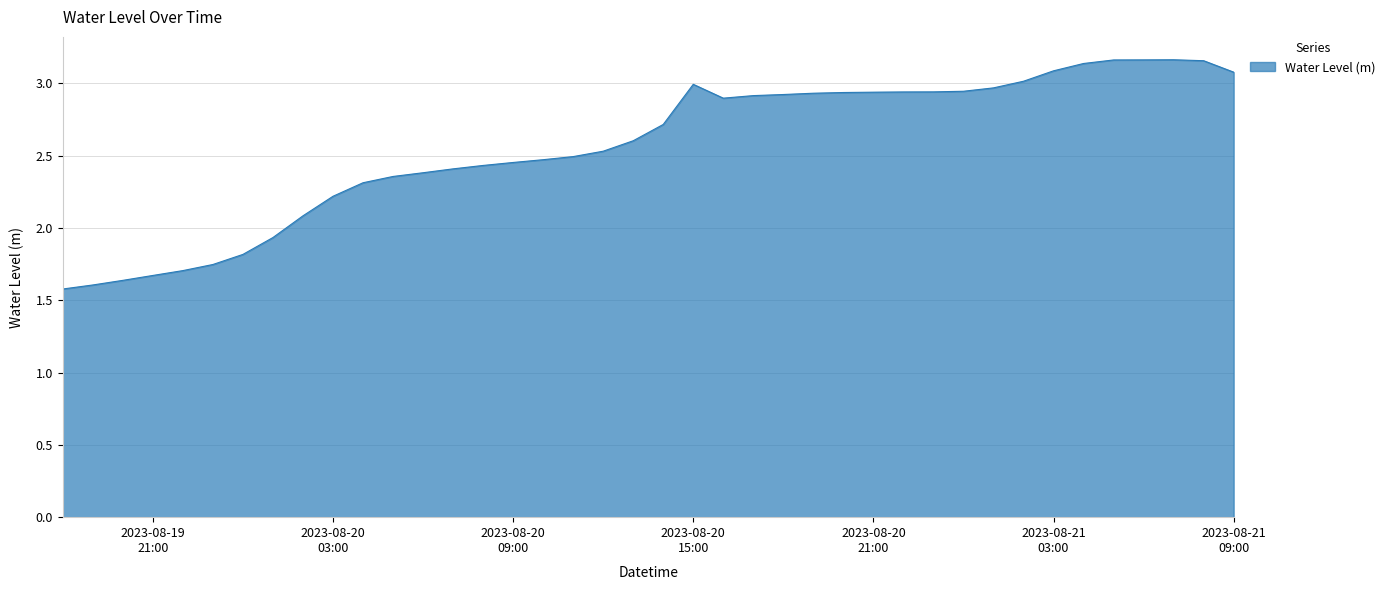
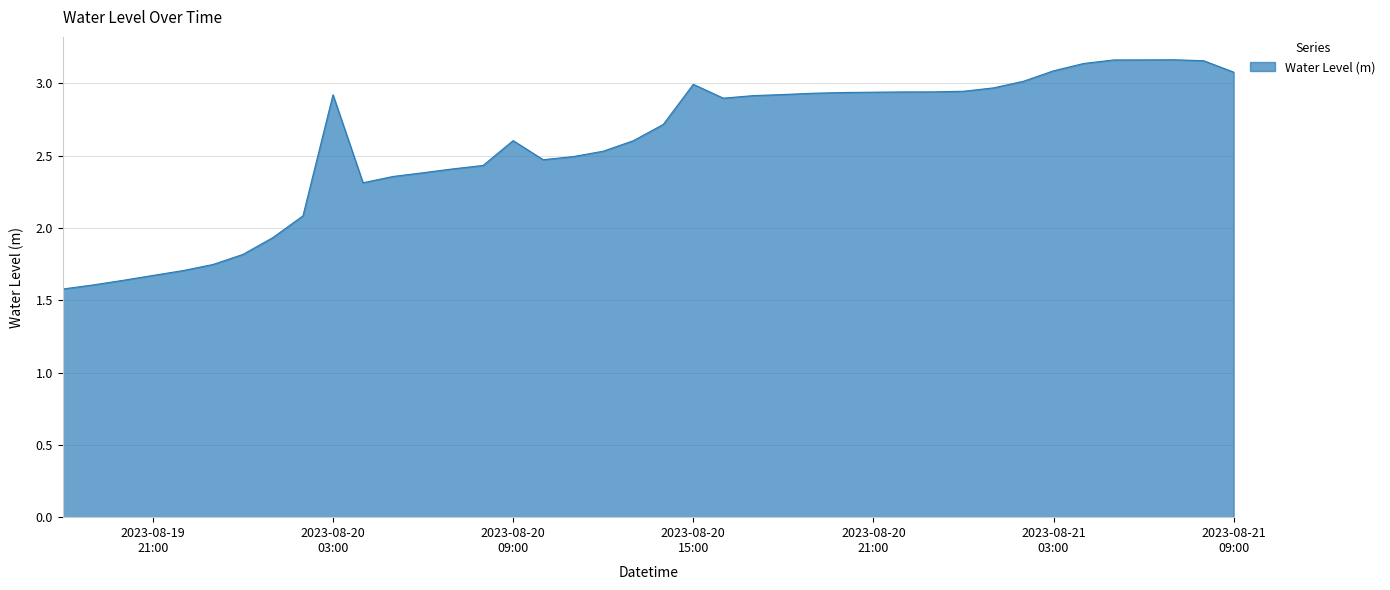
2023-08-20 03:00: 2.22 -> 2.92
2023-08-20 09:00: 2.45 -> 2.60
